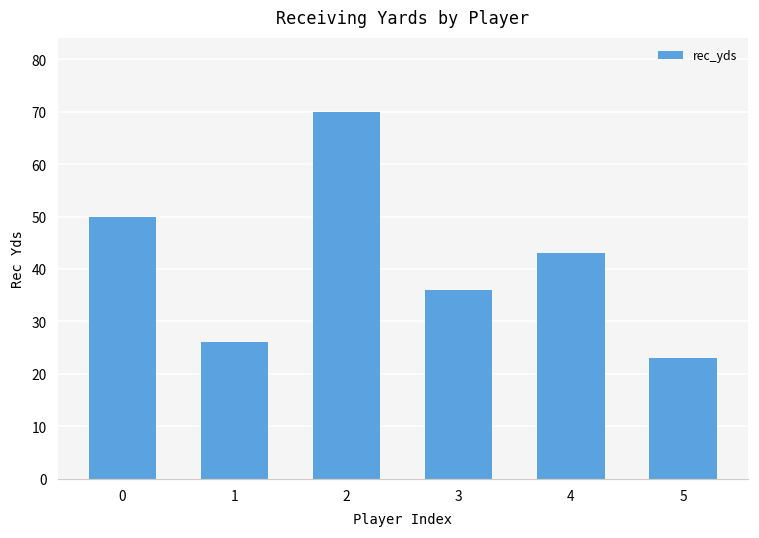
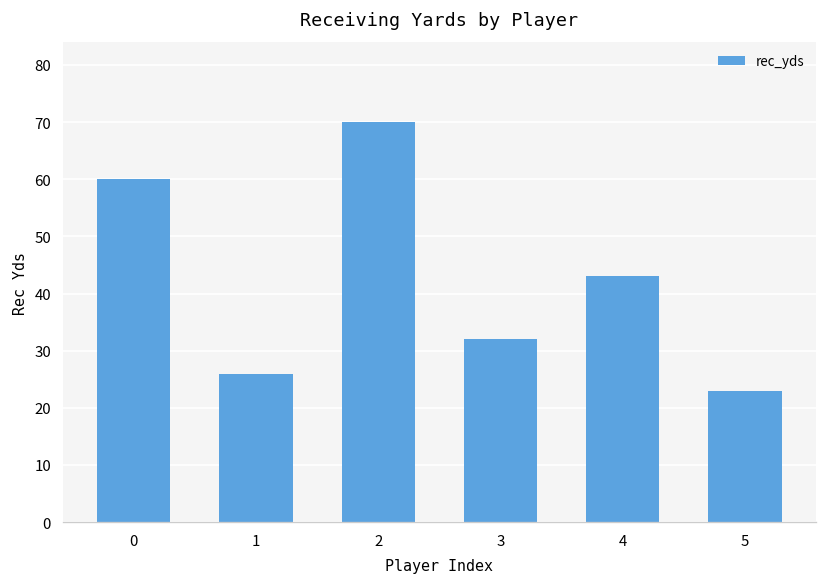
0: 50 -> 60
3: 36 -> 32
